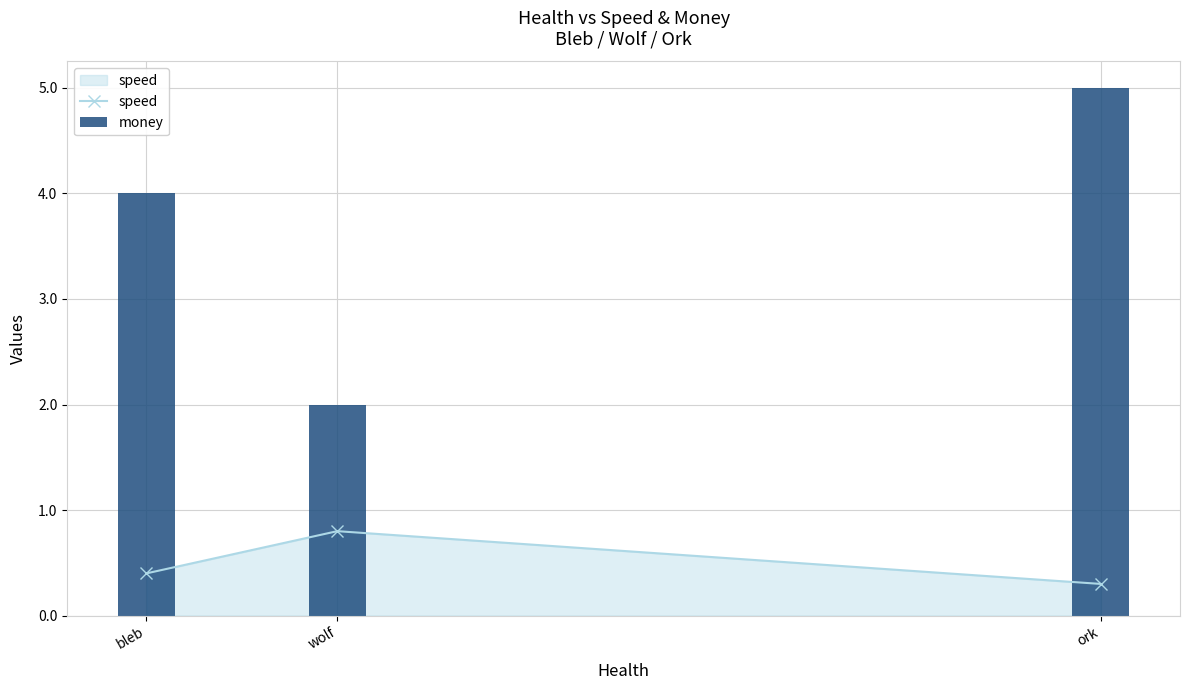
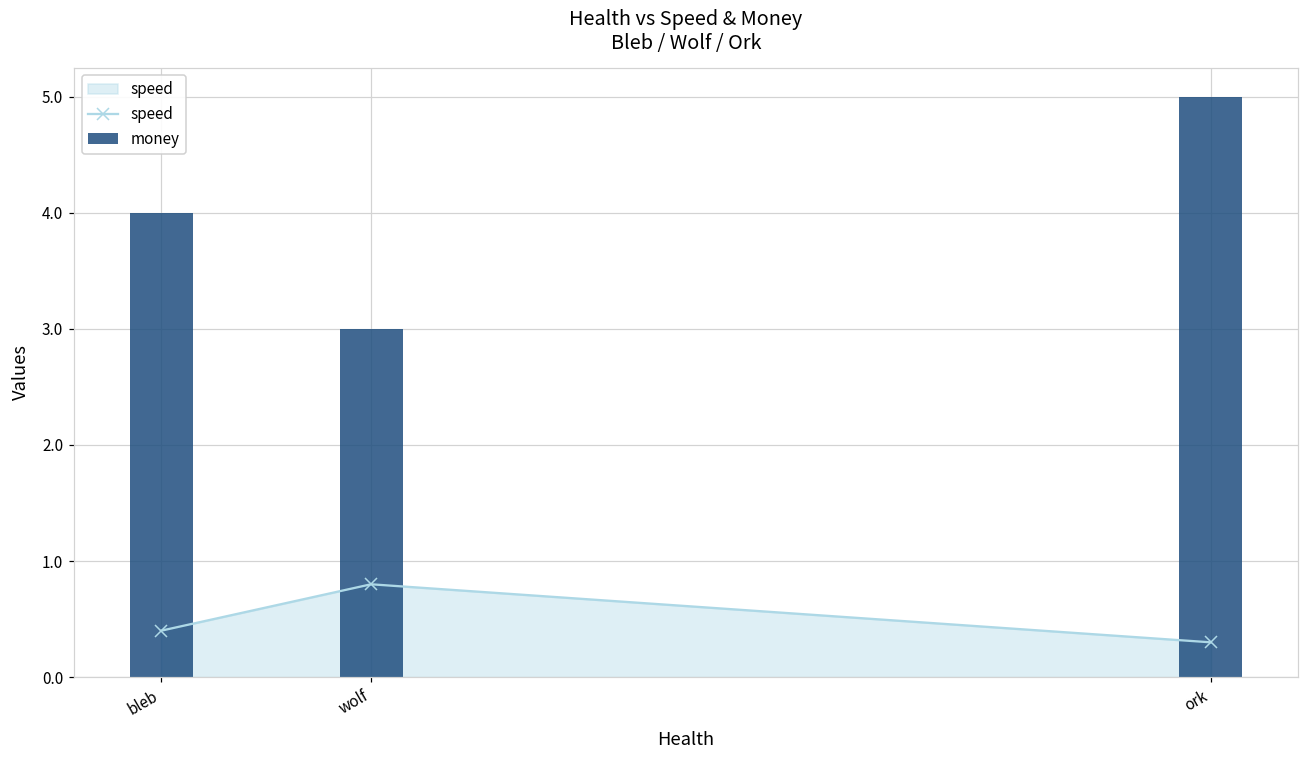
money, wolf: 2 -> 3
